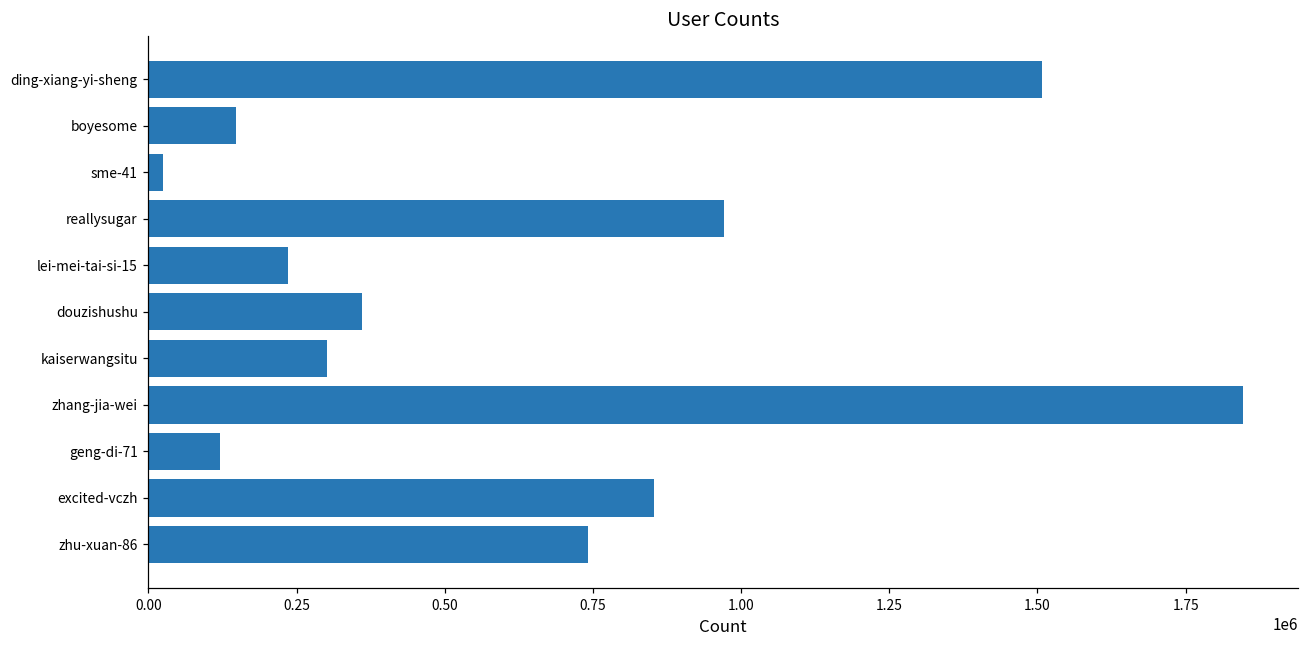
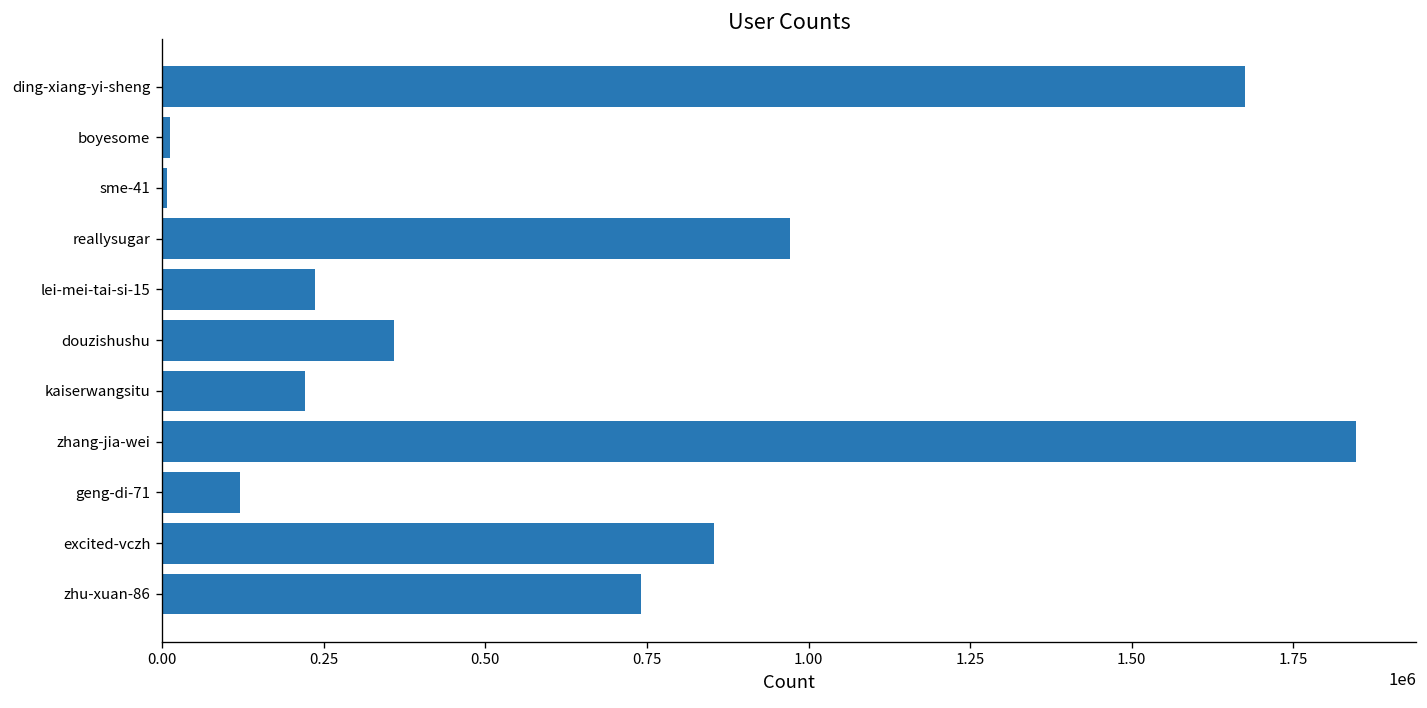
ding-xiang-yi-sheng: 1510000 -> 1680000
boyesome: 150000 -> 10000
sme-41: 20000 -> 10000
kaiserwangsitu: 300000 -> 220000
